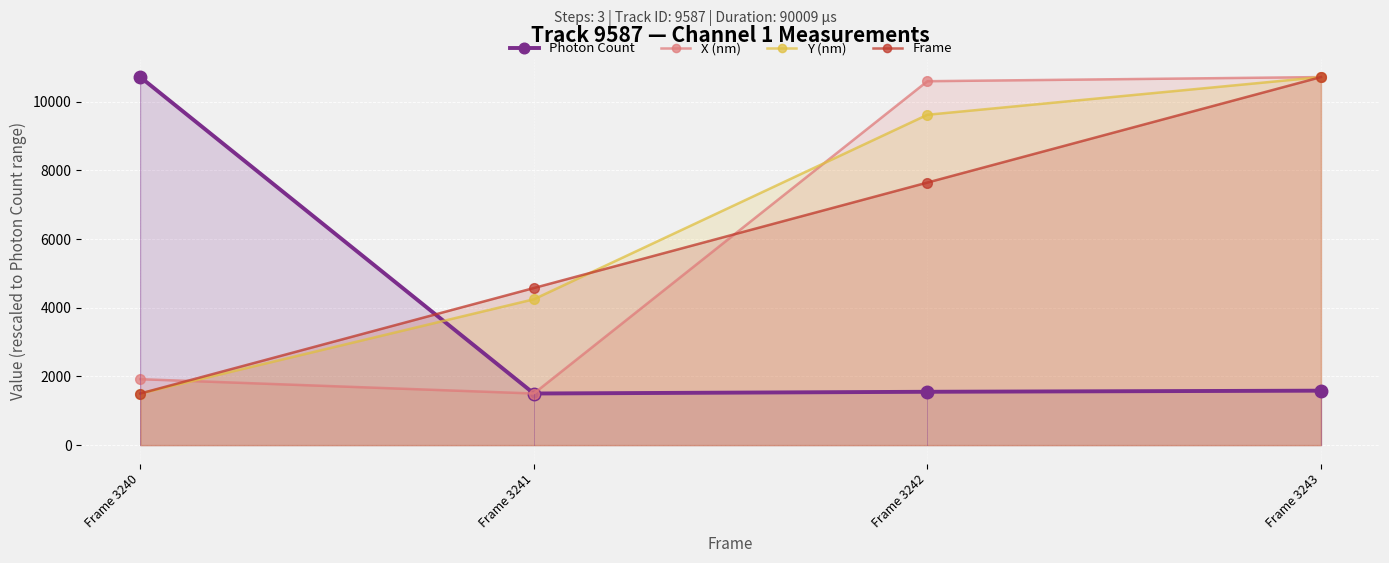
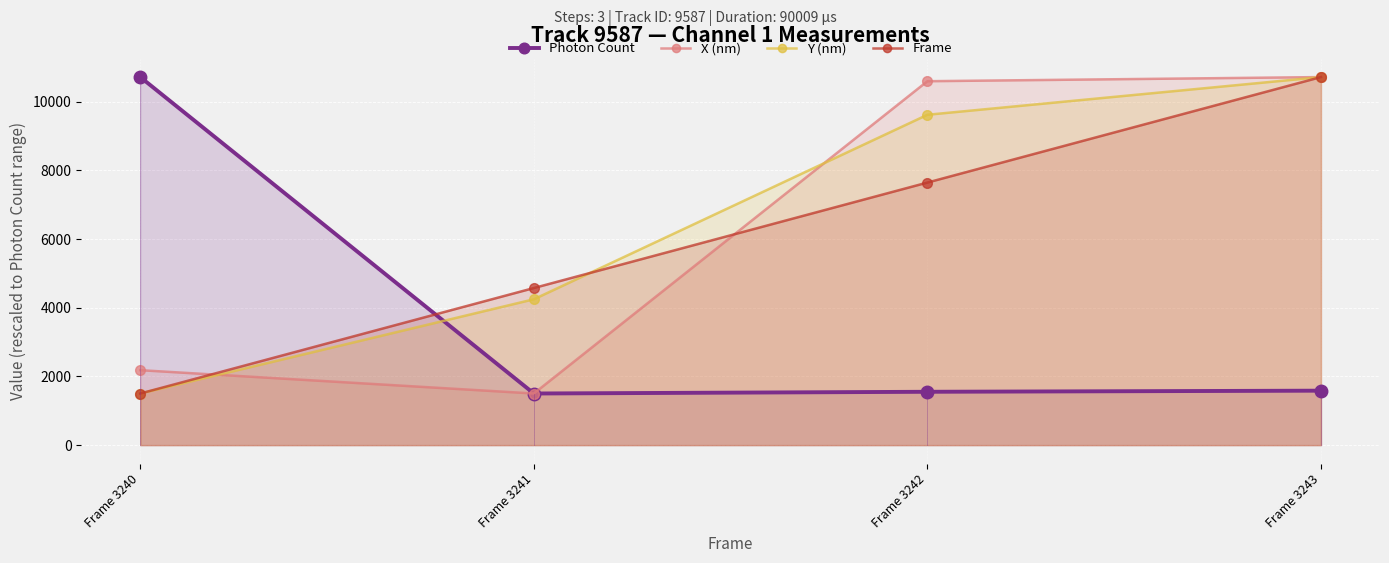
X (nm), Frame 3240: 1900 -> 2200
